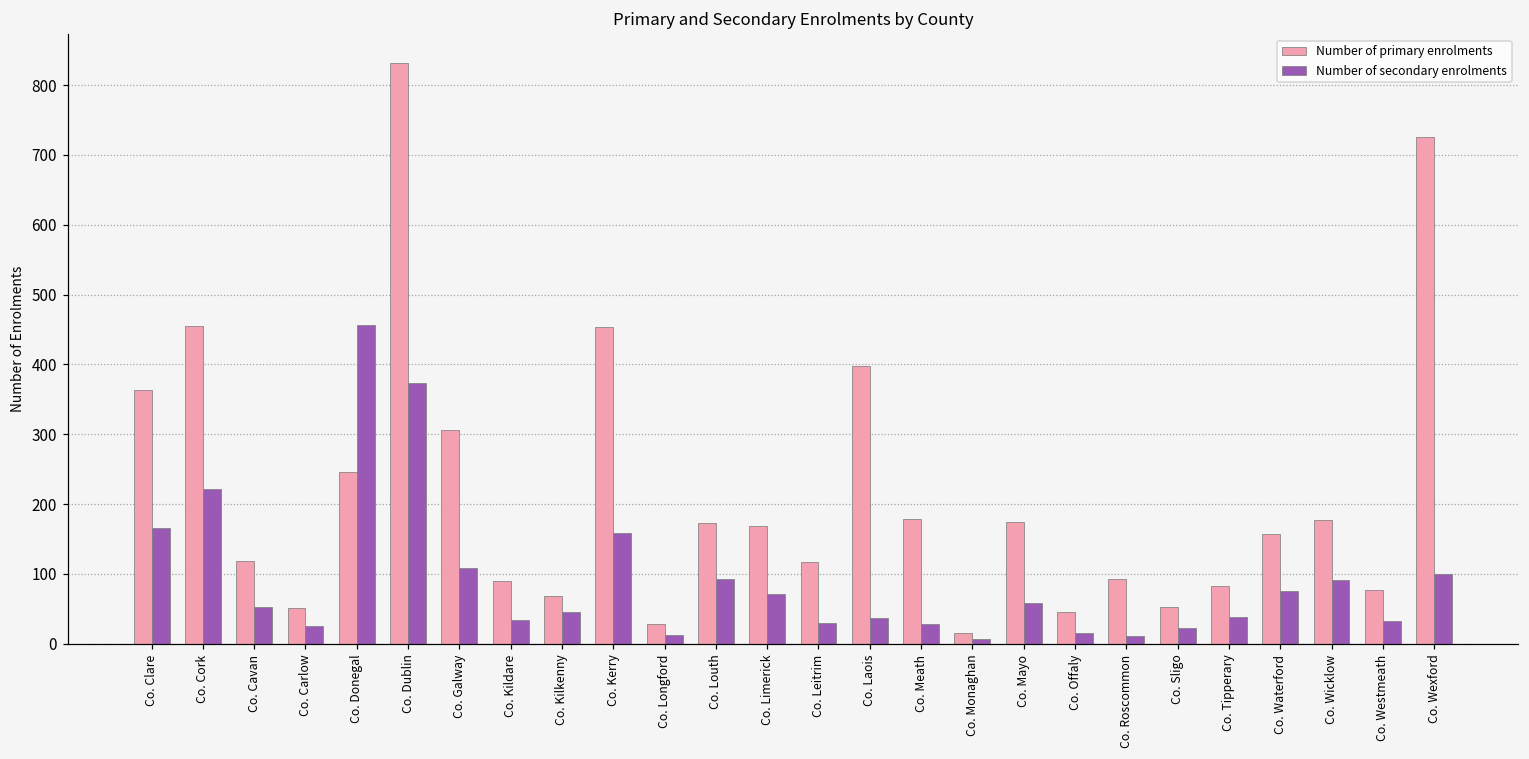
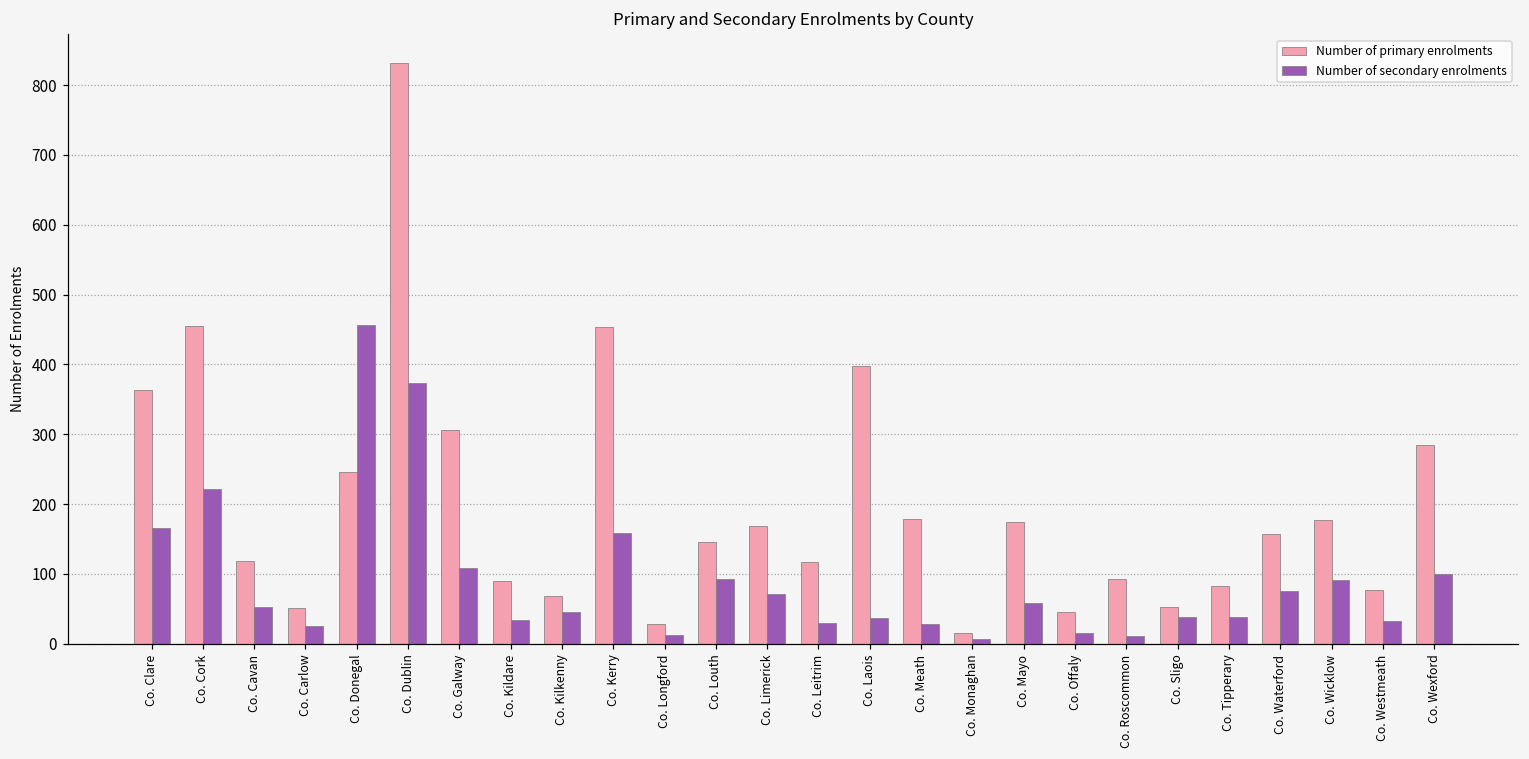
Number of primary enrolments, Co. Louth: 170 -> 150
Number of secondary enrolments, Co. Sligo: 20 -> 40
Number of primary enrolments, Co. Wexford: 730 -> 280
